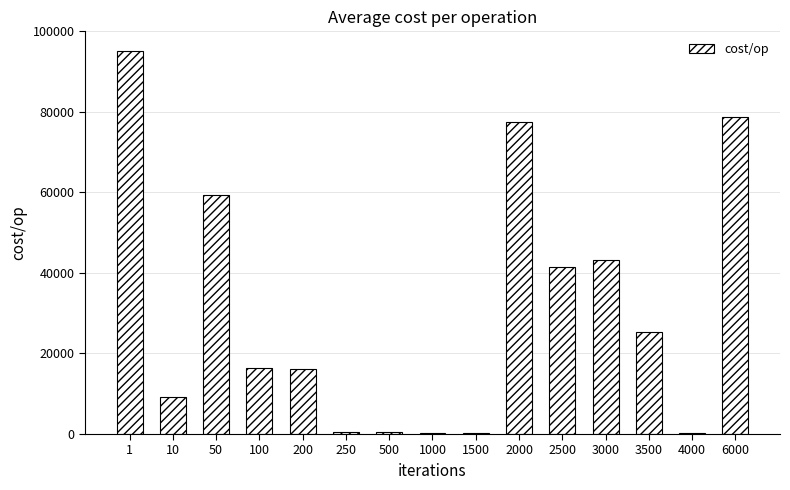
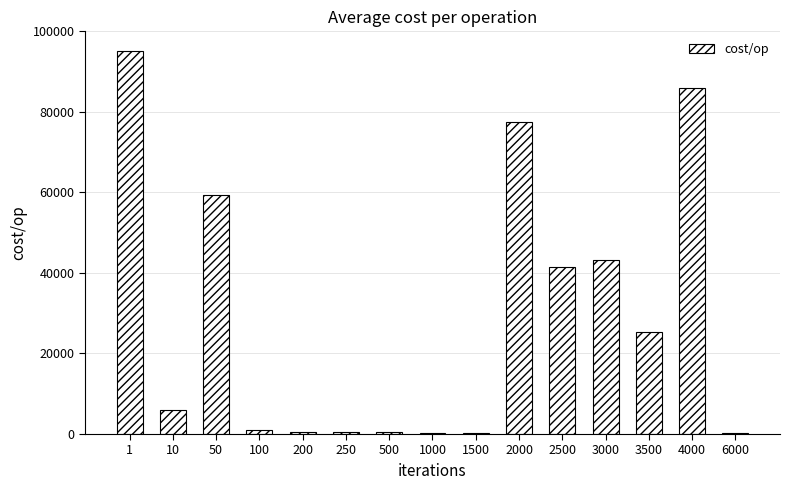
10: 9000 -> 6000
100: 16000 -> 1000
200: 16000 -> 0
4000: 0 -> 86000
6000: 79000 -> 0
